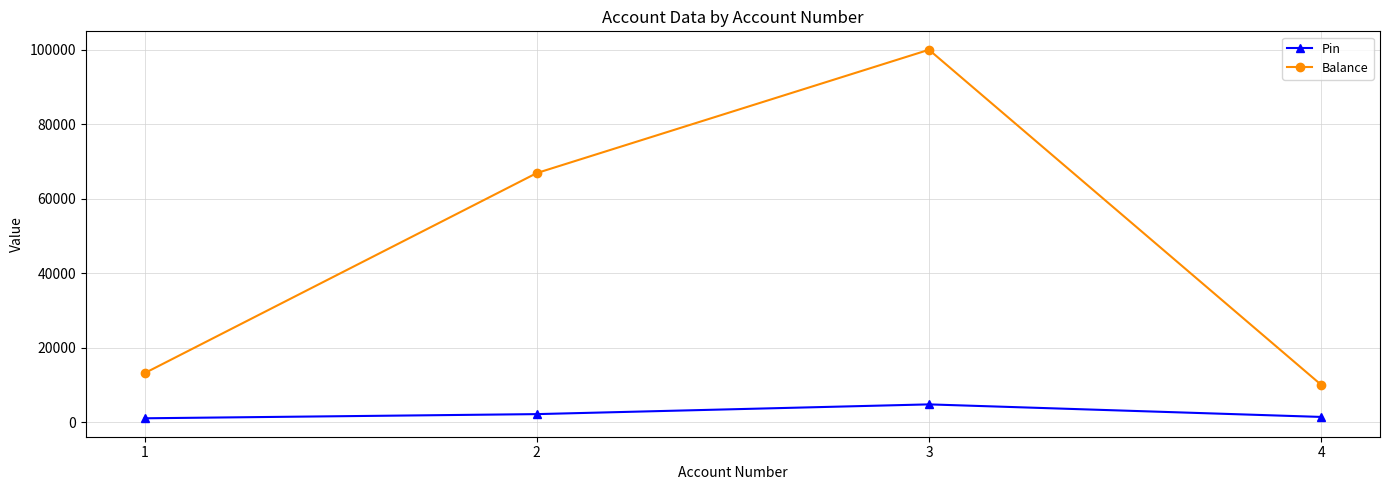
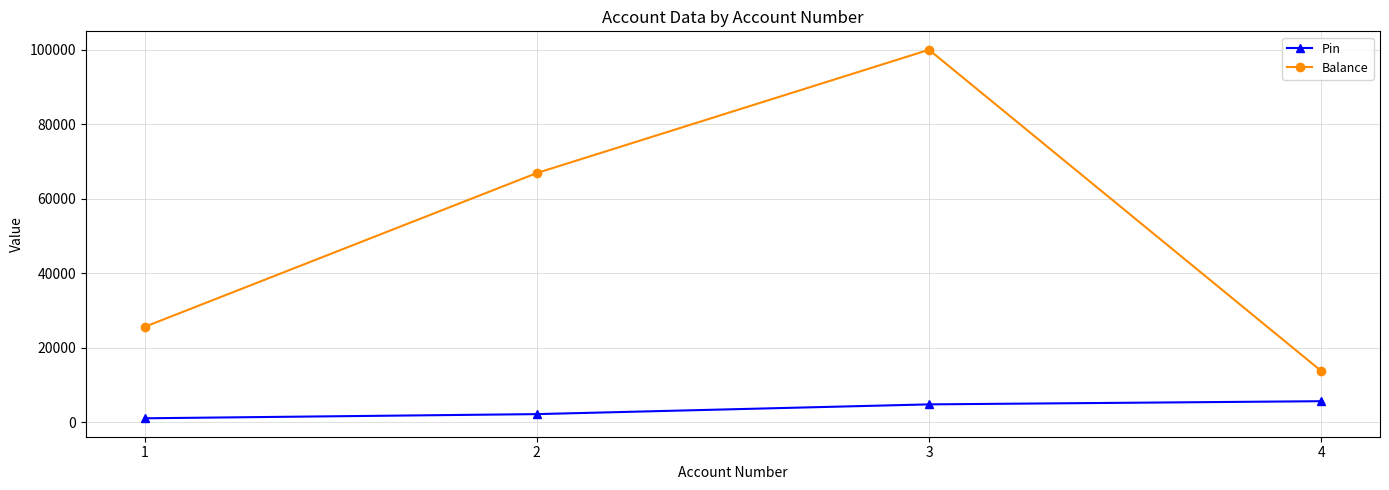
Balance, 1: 13000 -> 26000
Pin, 4: 1000 -> 6000
Balance, 4: 10000 -> 14000
